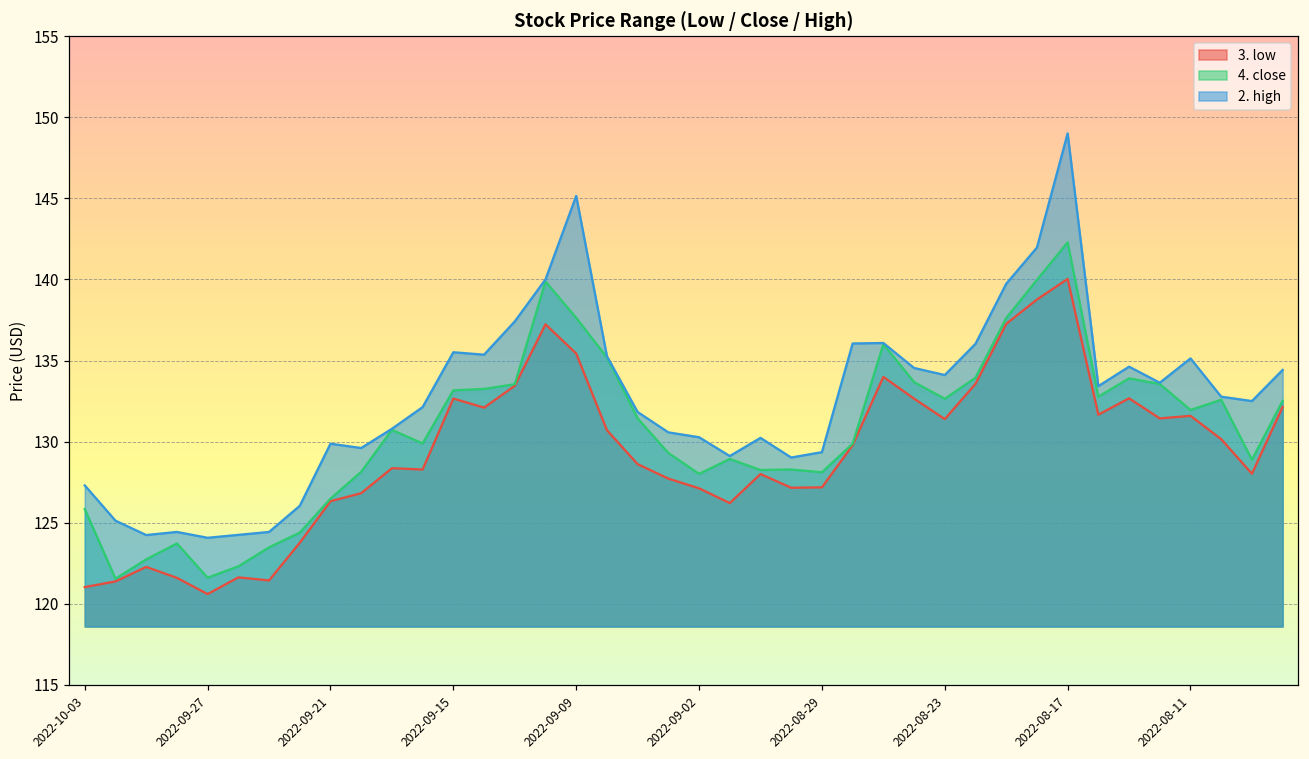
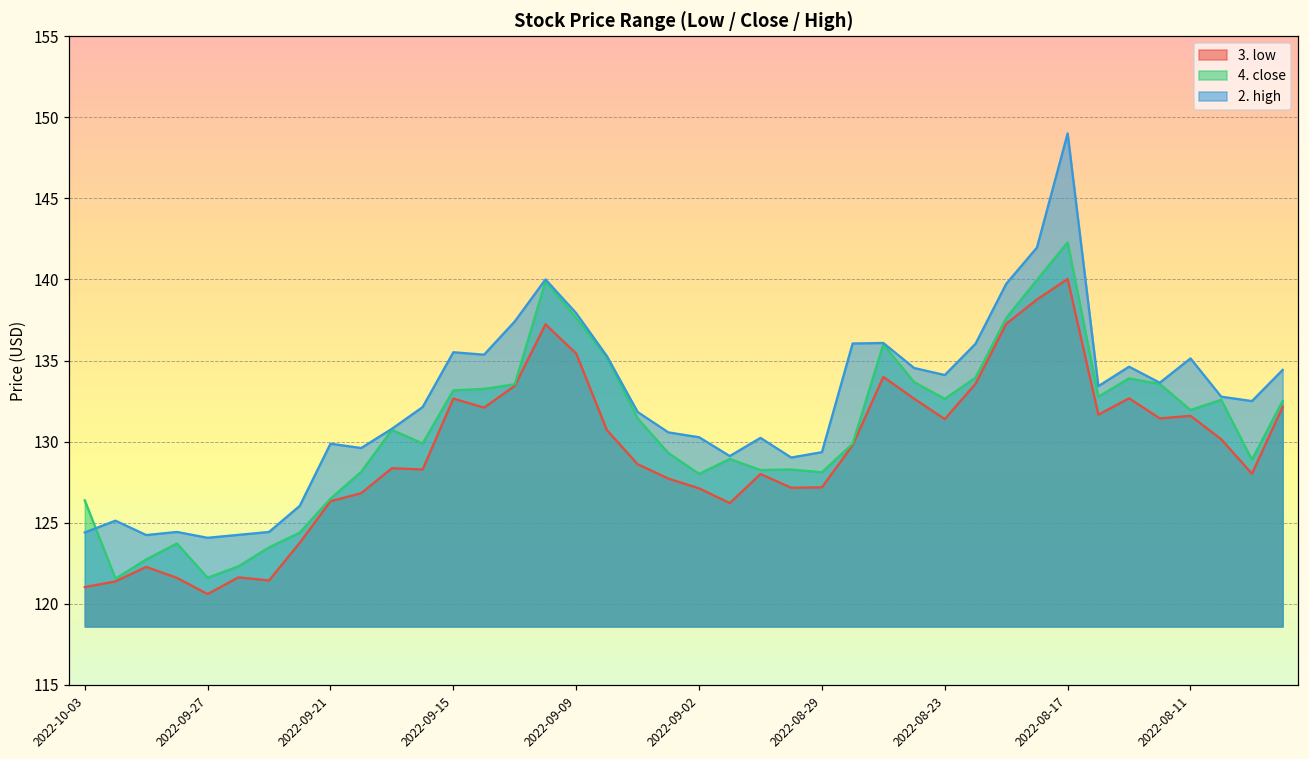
4. close, 2022-10-03: 125.8 -> 126.4
2. high, 2022-10-03: 127.3 -> 124.4
2. high, 2022-09-09: 145.2 -> 137.9
